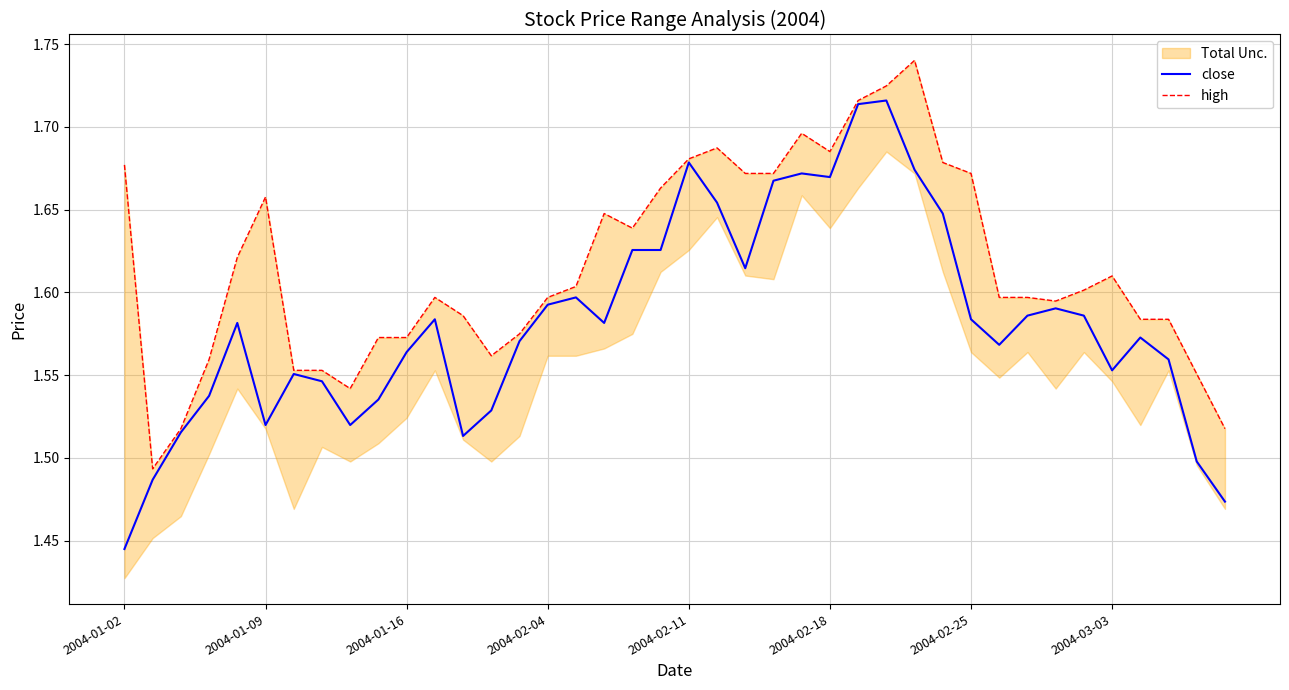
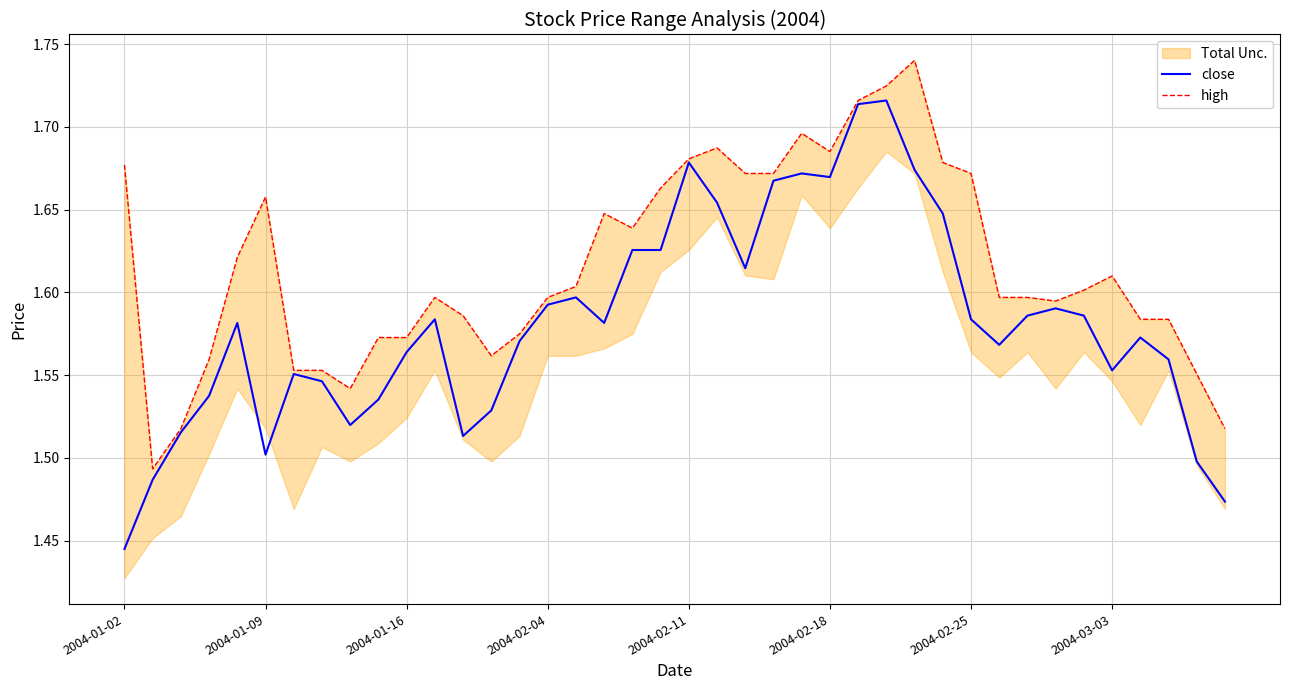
close, 2004-01-09: 1.520 -> 1.502
